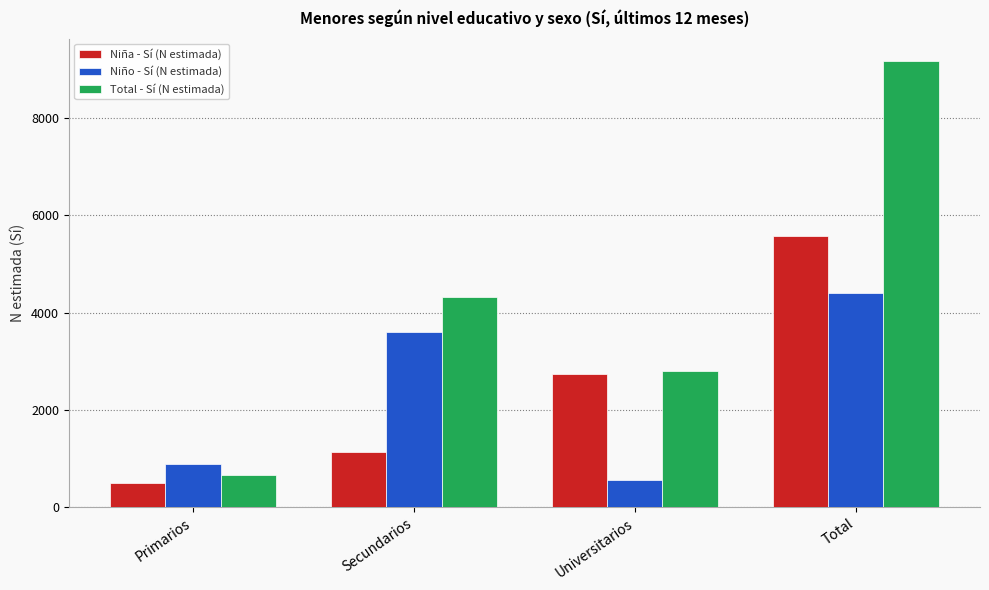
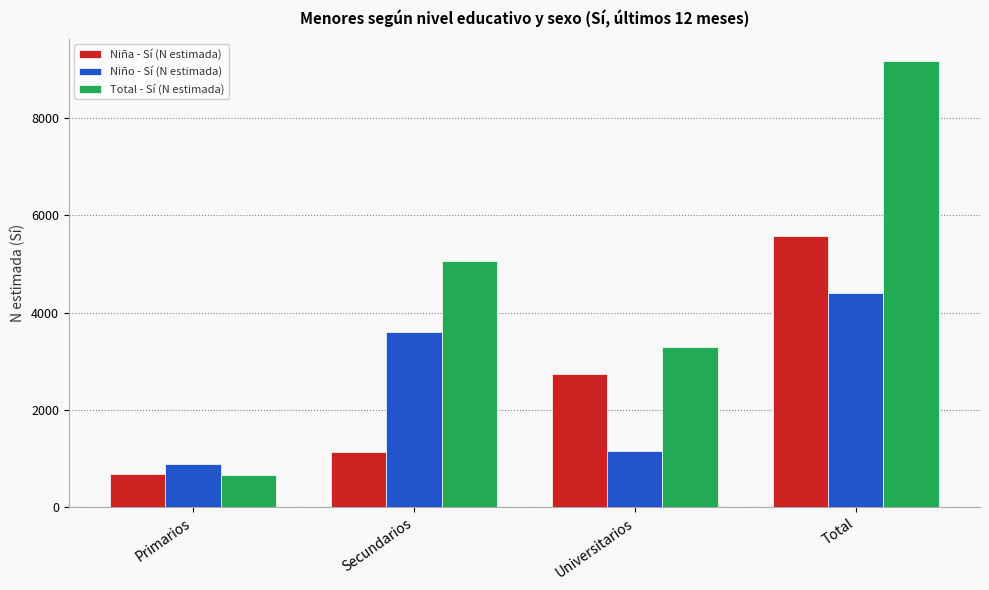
Niña - Sí (N estimada), Primarios: 500 -> 700
Total - Sí (N estimada), Secundarios: 4300 -> 5100
Niño - Sí (N estimada), Universitarios: 500 -> 1100
Total - Sí (N estimada), Universitarios: 2800 -> 3300
